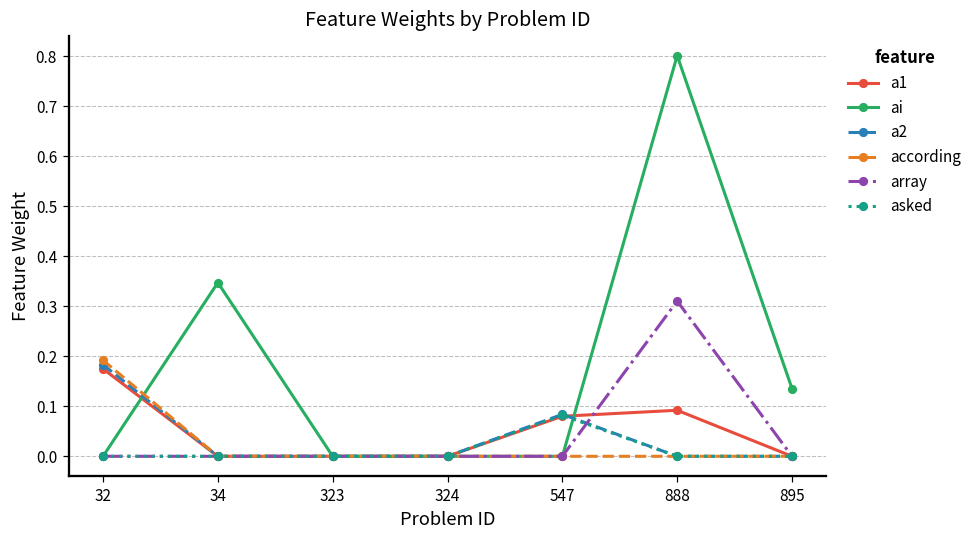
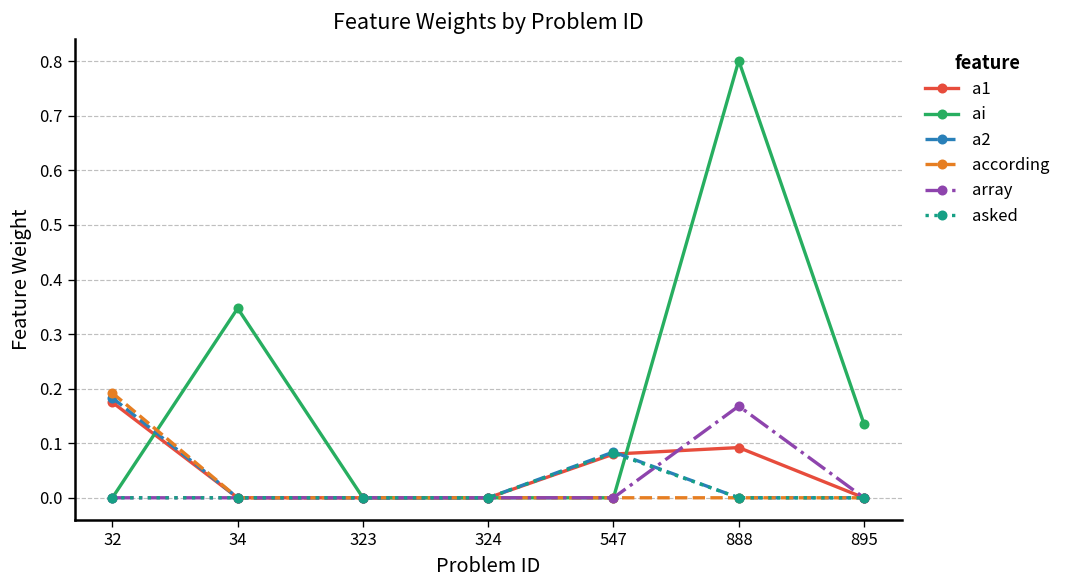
array, 888: 0.31 -> 0.17
